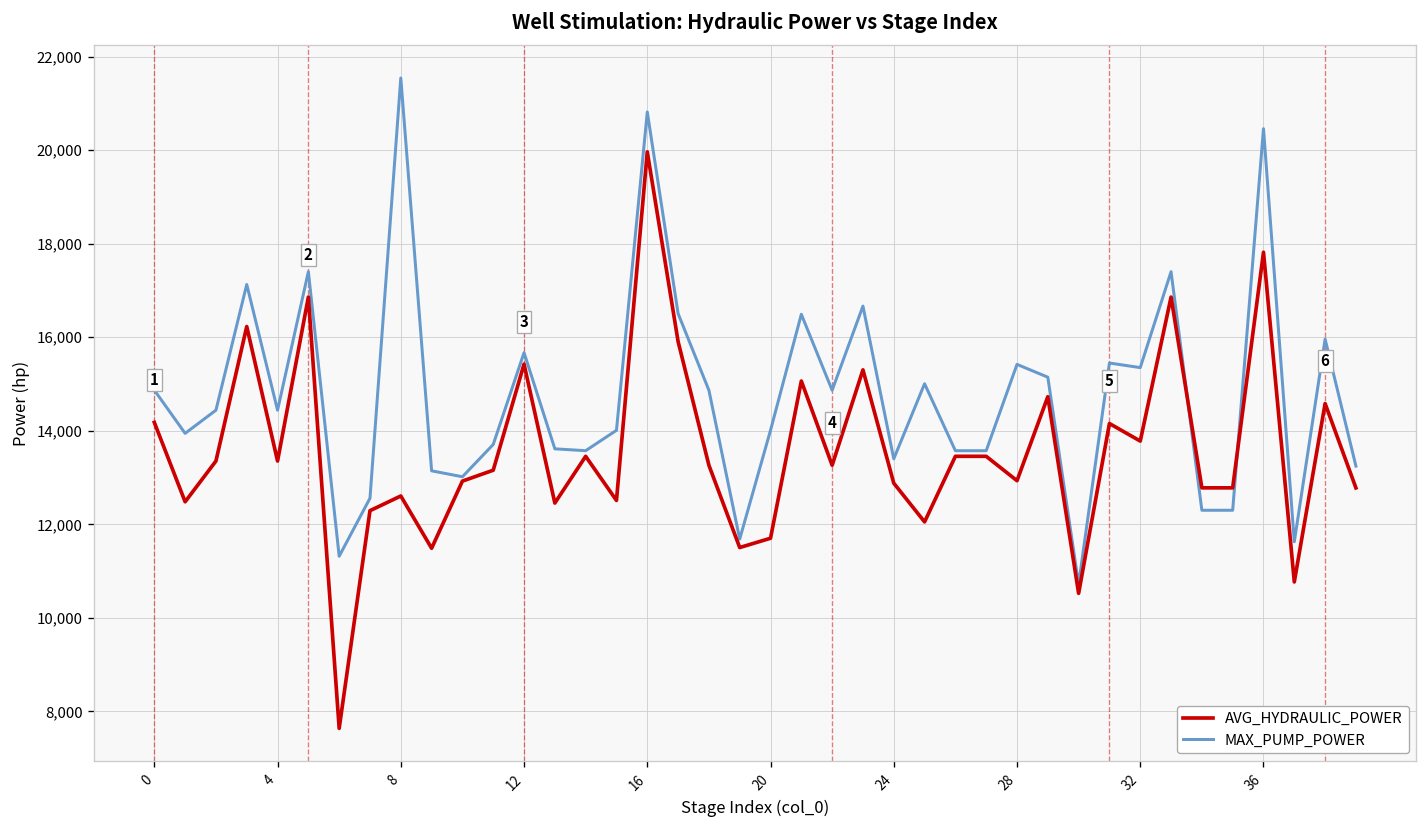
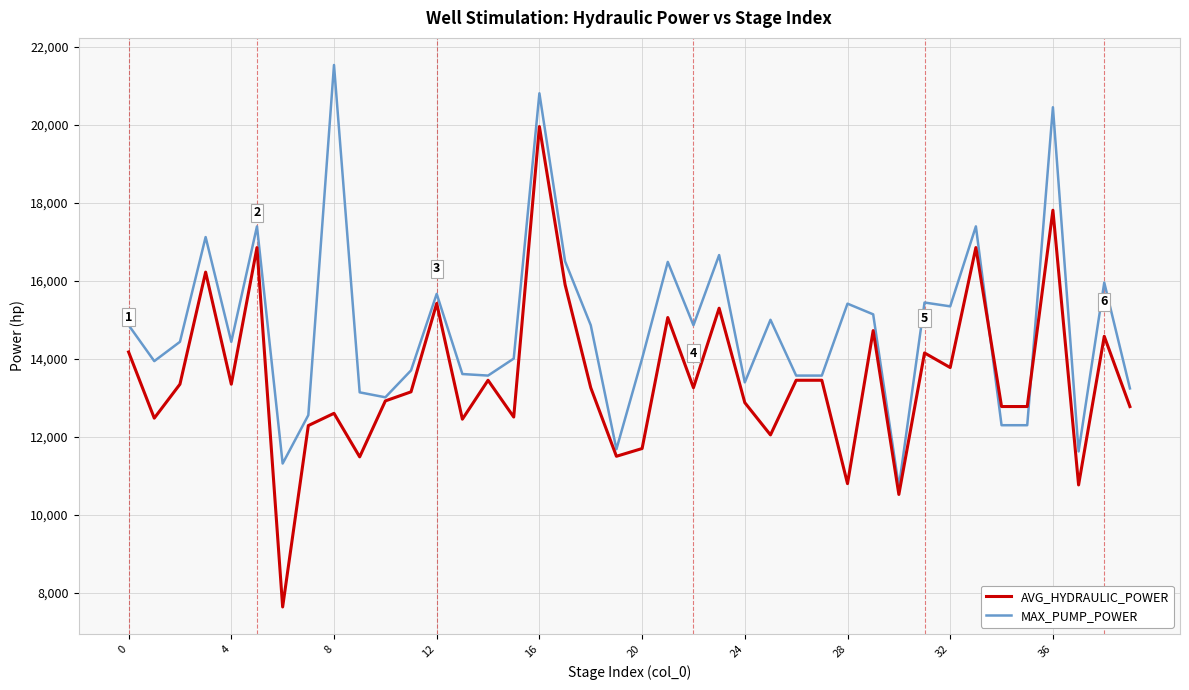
AVG_HYDRAULIC_POWER, 28: 12,900 -> 10,800
